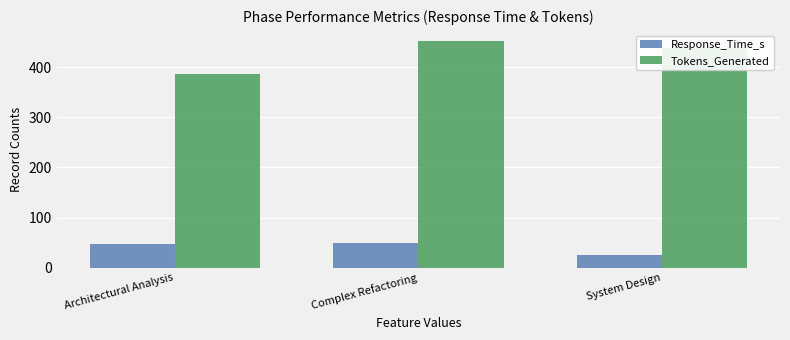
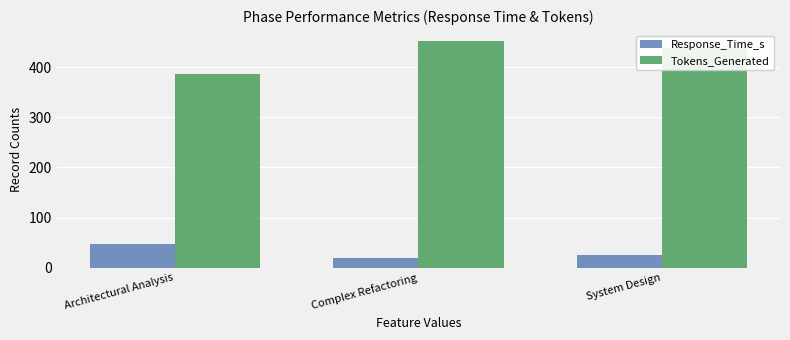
Response_Time_s, Complex Refactoring: 50 -> 20
